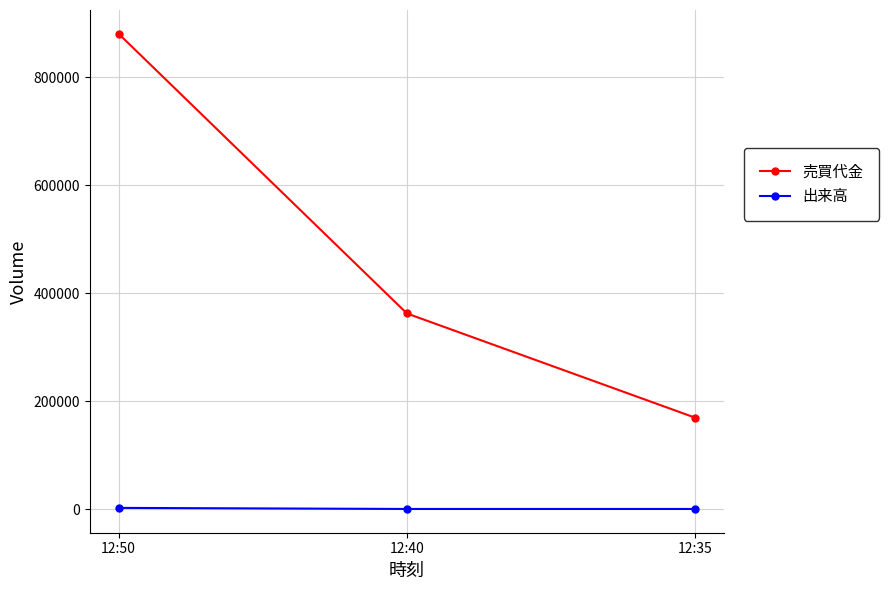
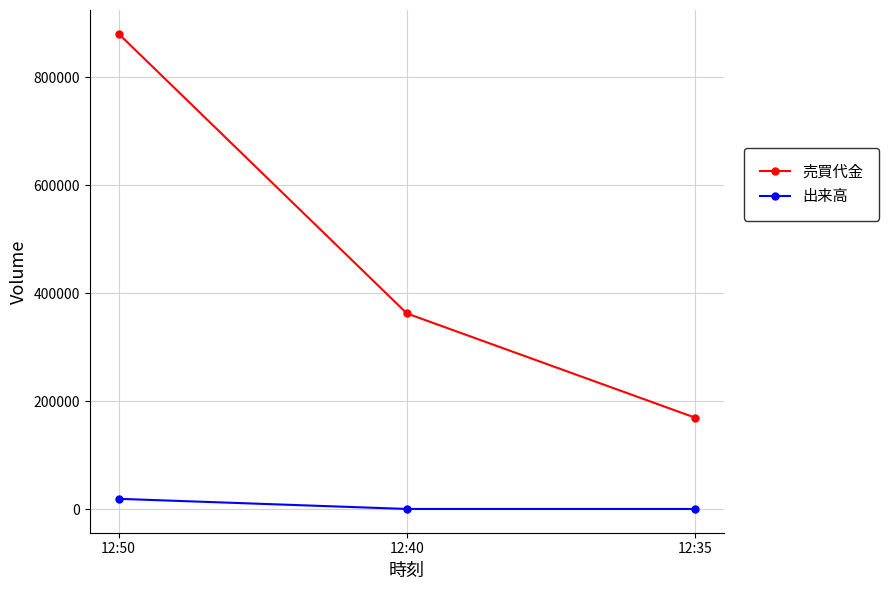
出来高, 12:50: 0 -> 20000
